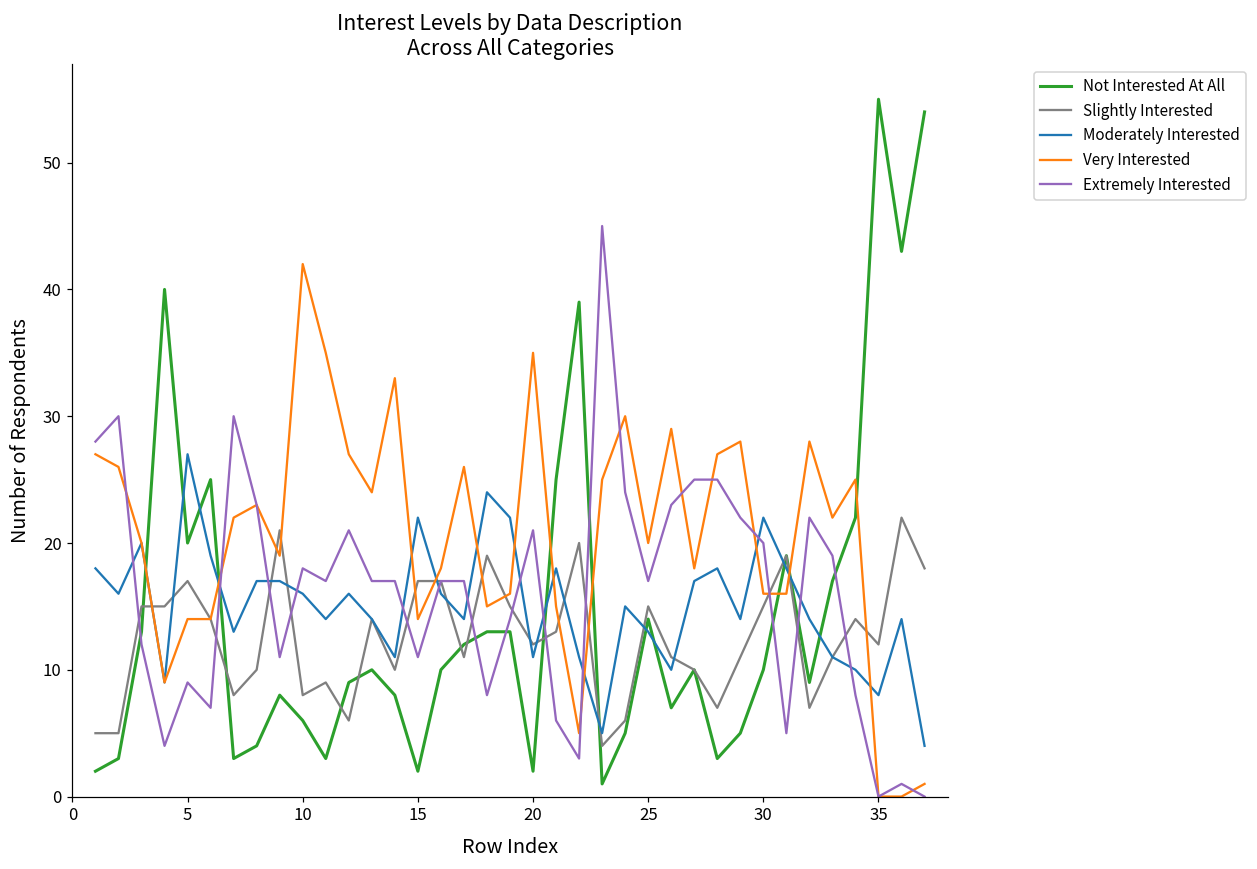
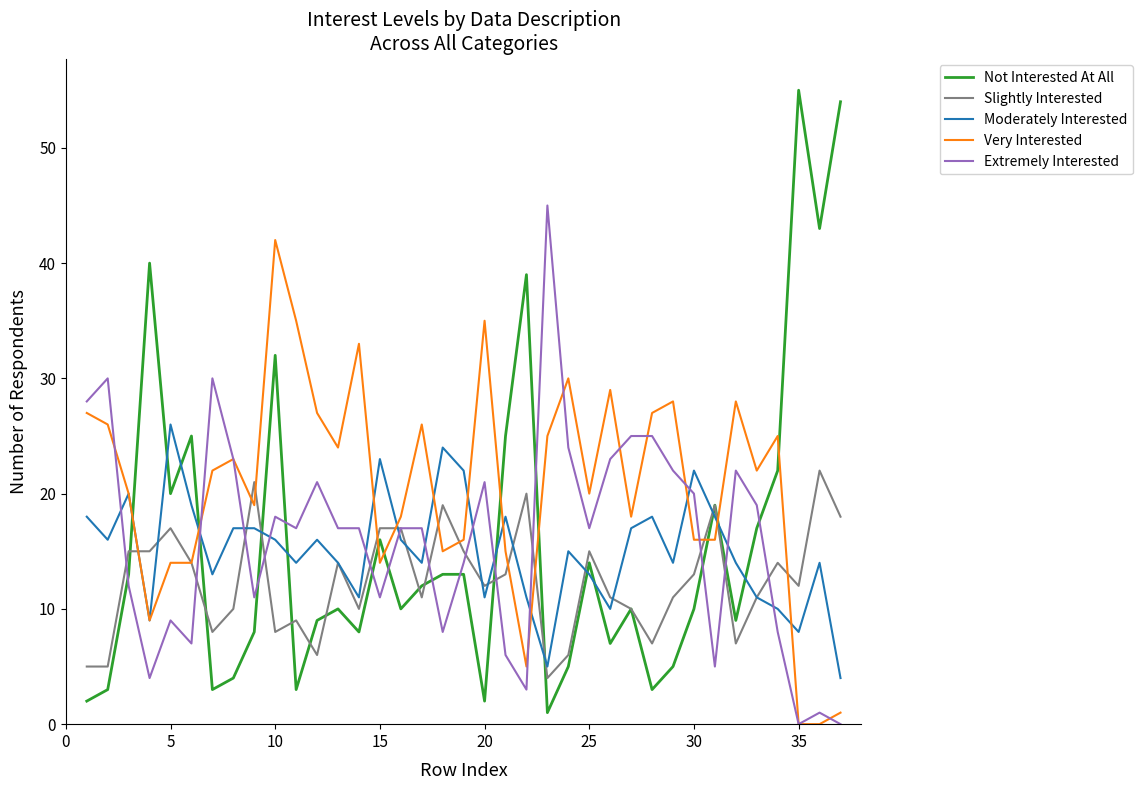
Moderately Interested, 5: 27 -> 26
Not Interested At All, 10: 6 -> 32
Not Interested At All, 15: 2 -> 16
Moderately Interested, 15: 22 -> 23
Slightly Interested, 30: 15 -> 13
